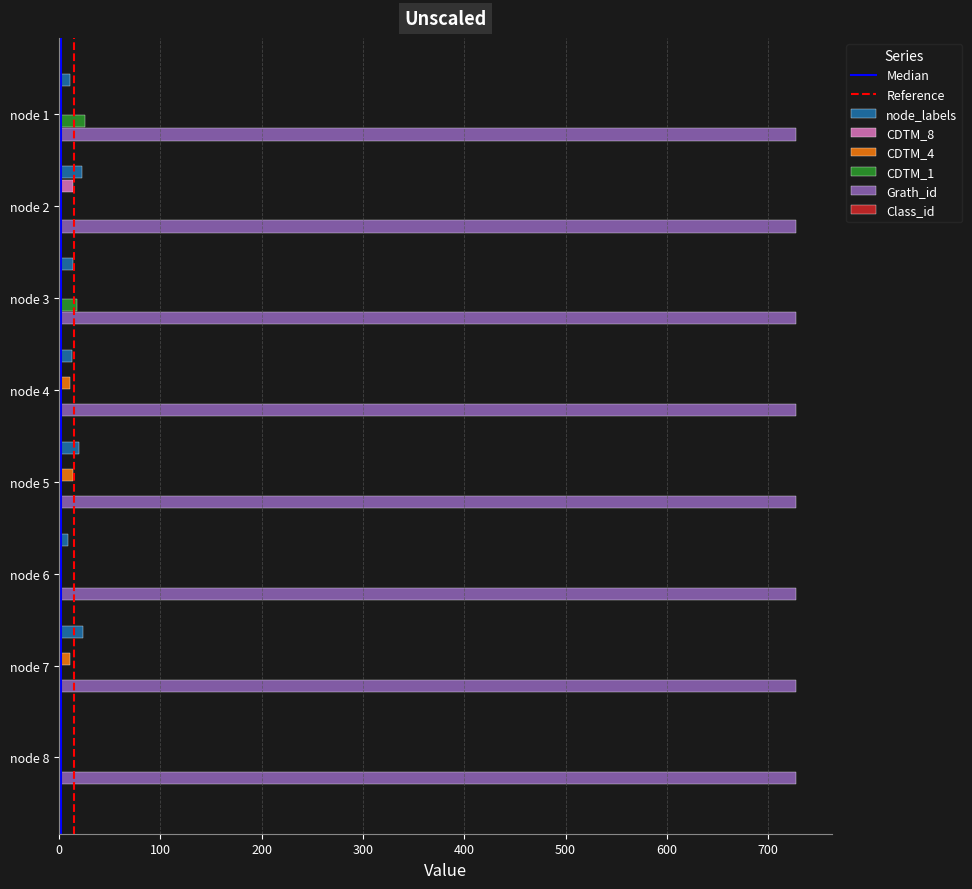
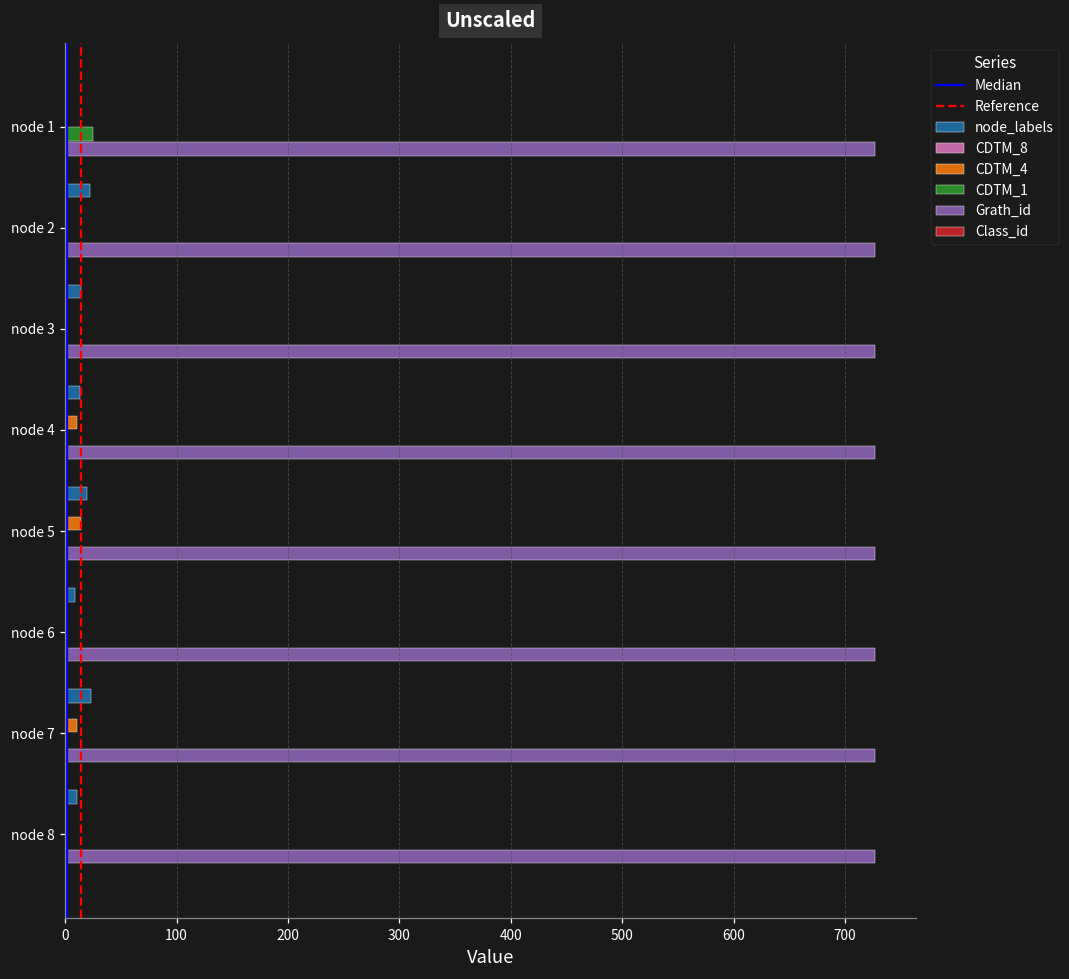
node_labels, node 1: 11 -> 1
CDTM_8, node 2: 14 -> 1
CDTM_1, node 3: 18 -> 1
node_labels, node 8: 1 -> 11
